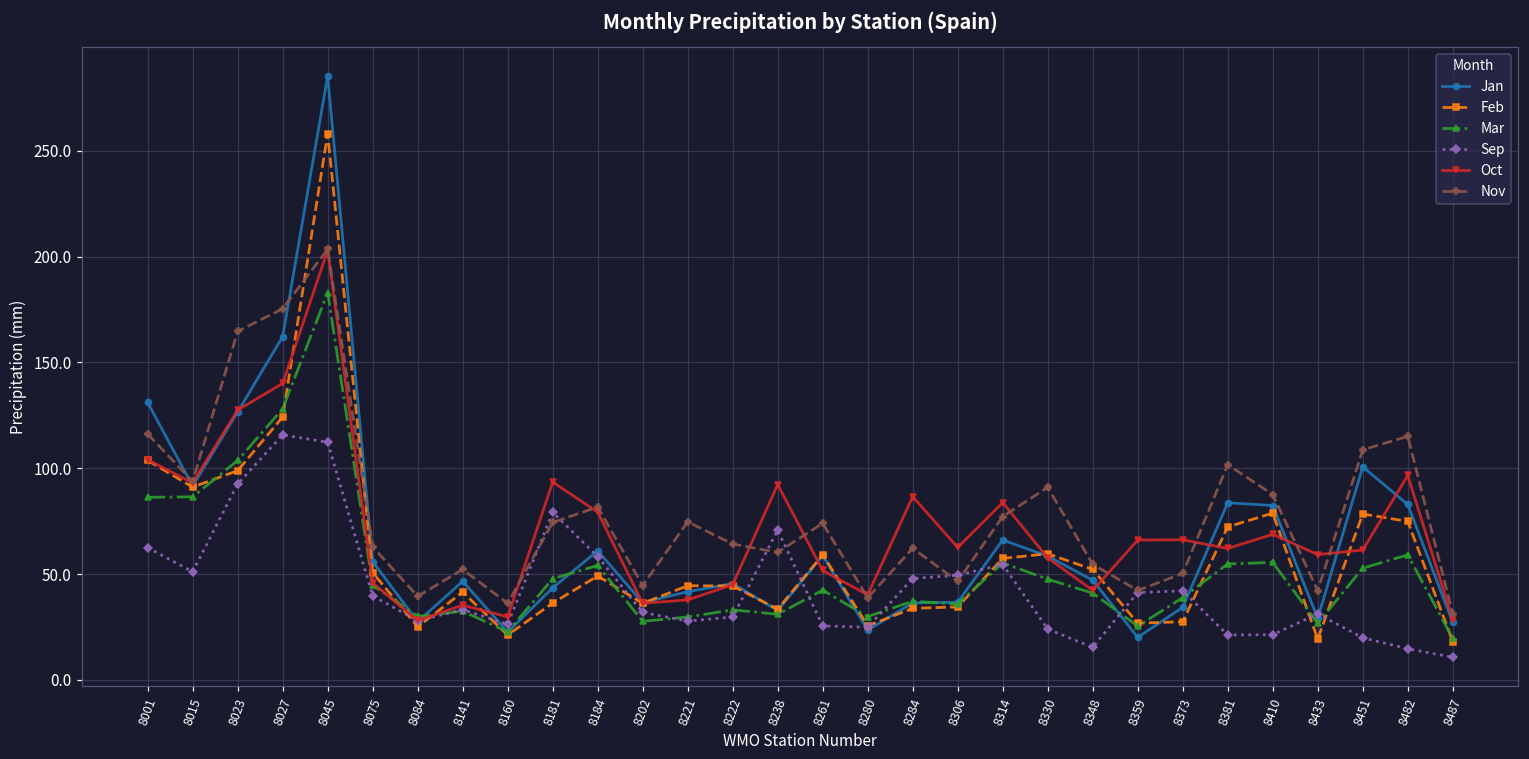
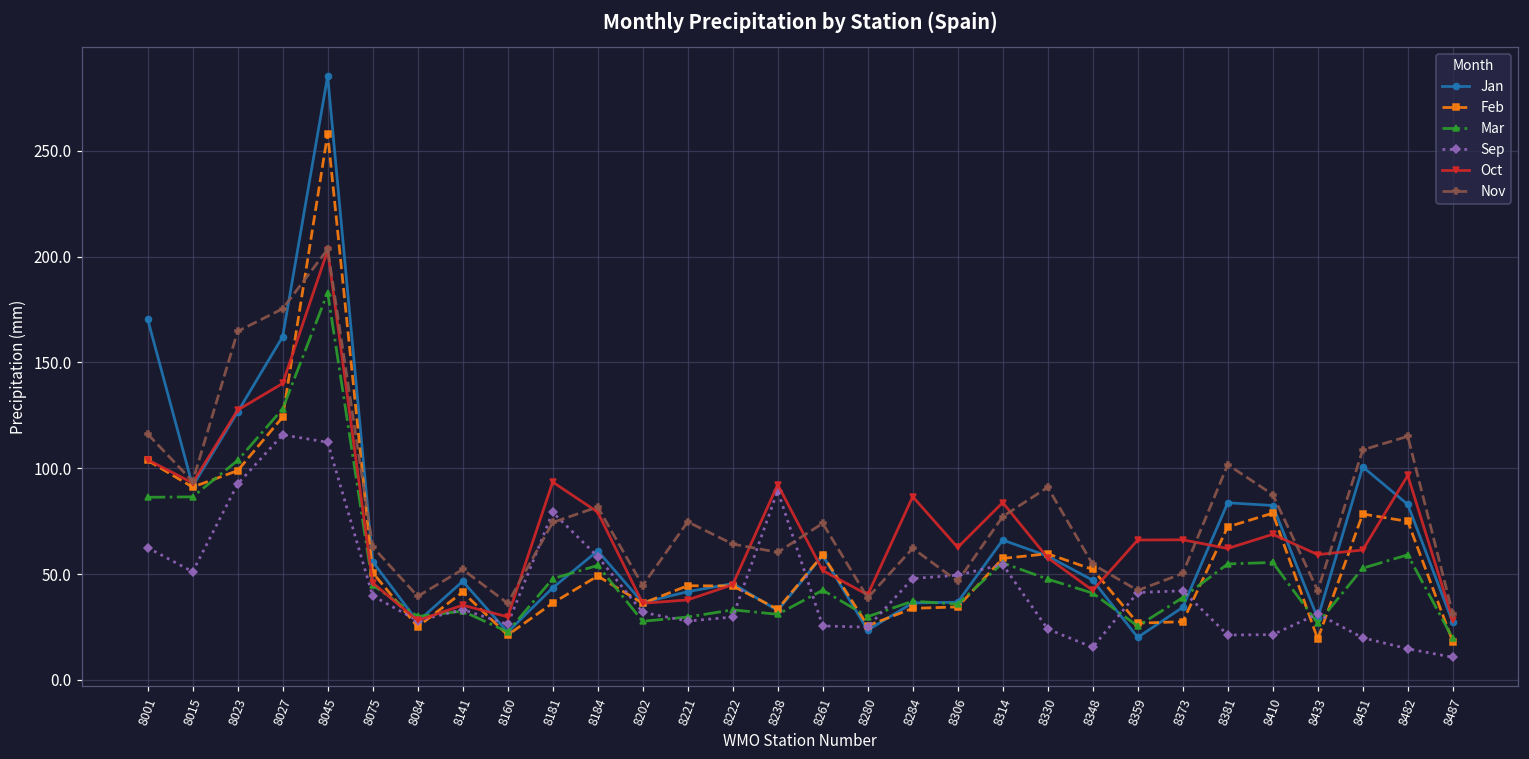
Jan, 8001: 131 -> 171
Sep, 8238: 71 -> 89
